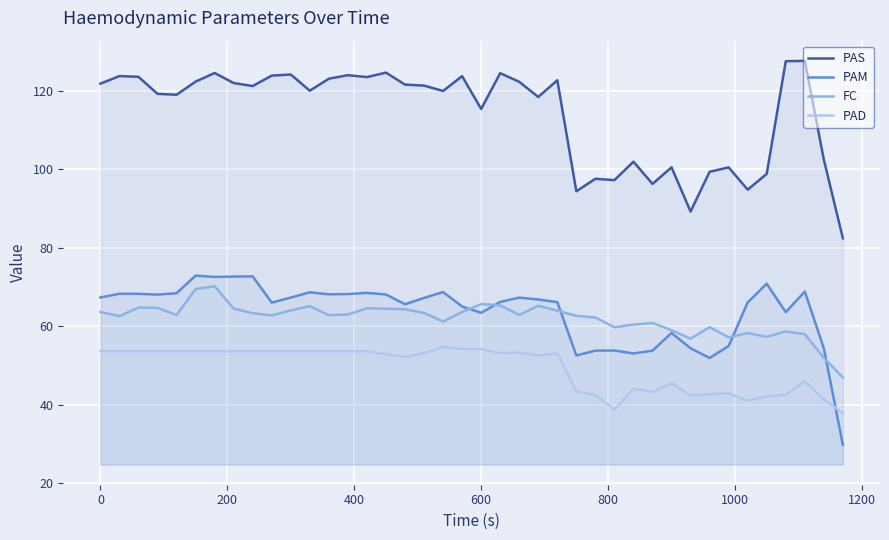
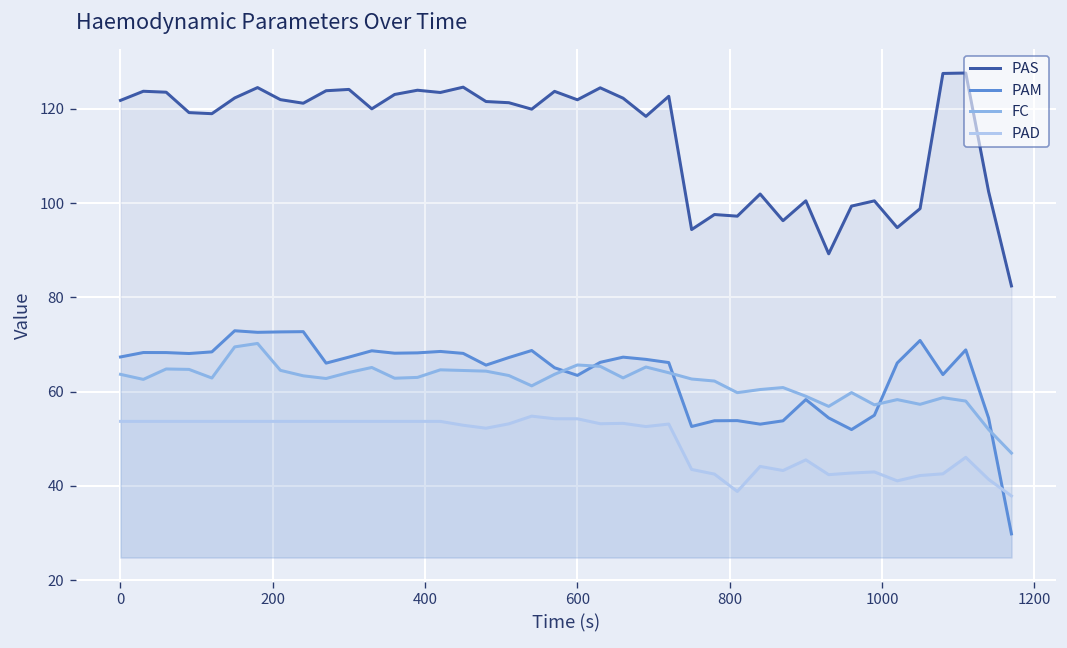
PAS, 600: 115 -> 122
